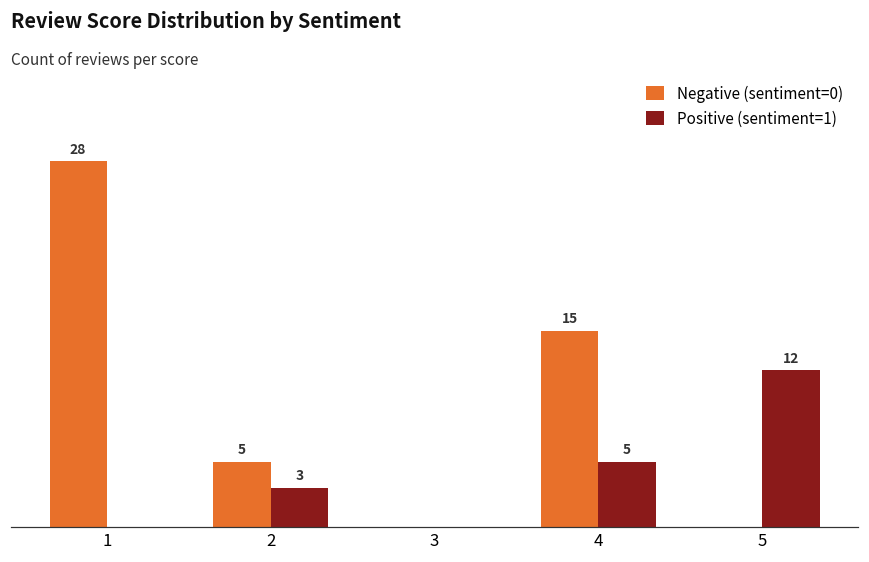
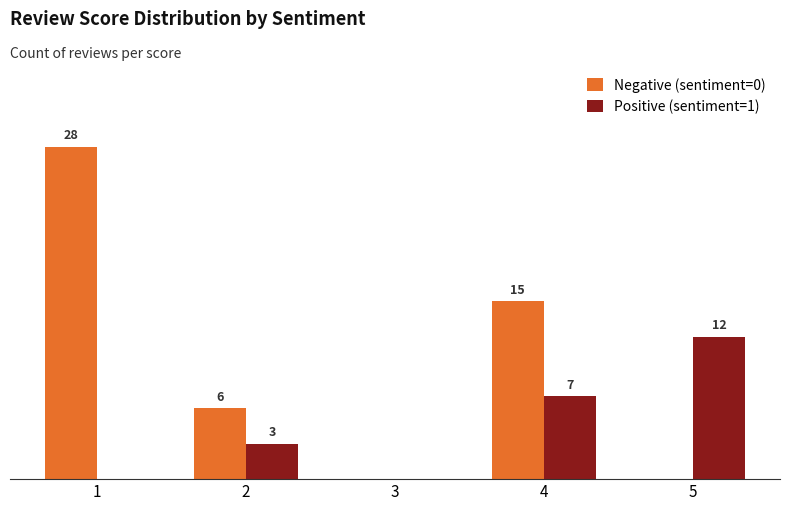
Negative (sentiment=0), 2: 5 -> 6
Positive (sentiment=1), 4: 5 -> 7
